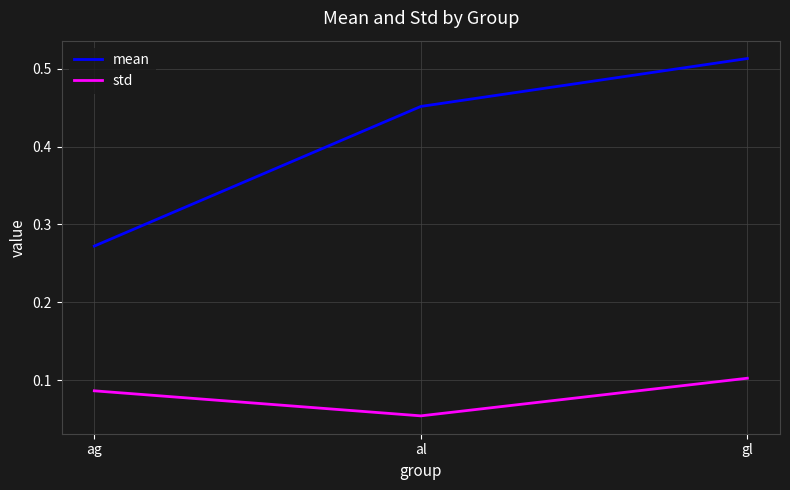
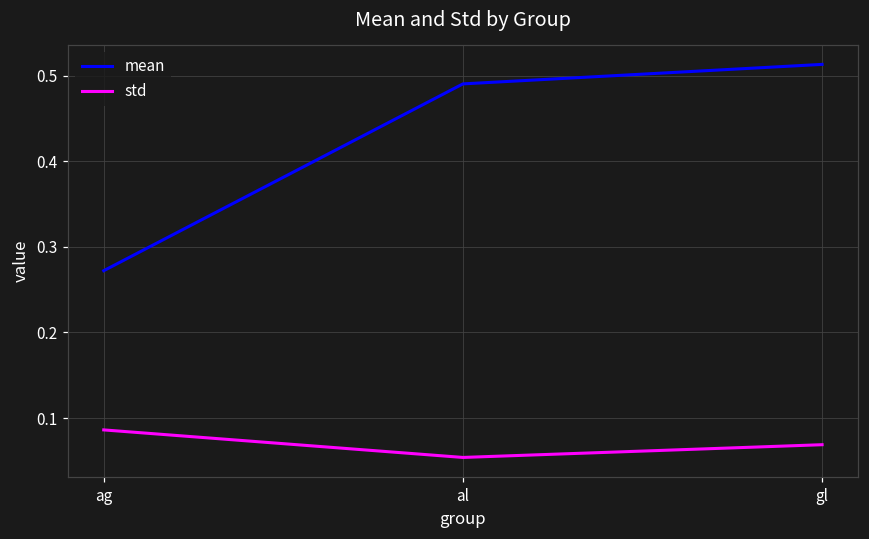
mean, al: 0.45 -> 0.49
std, gl: 0.10 -> 0.07
